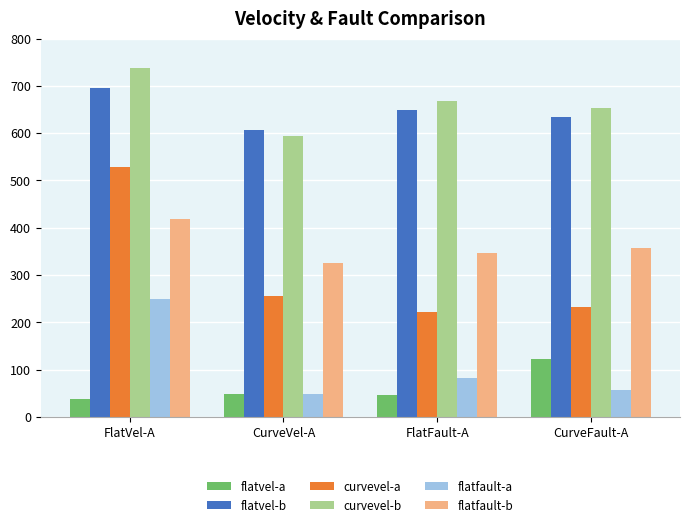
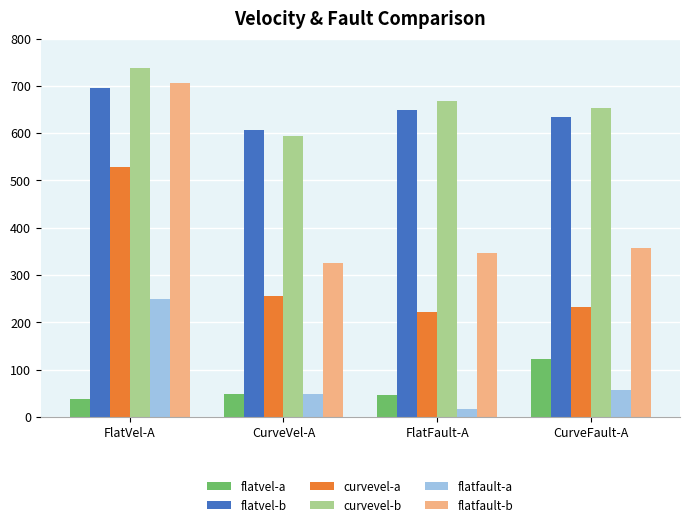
flatfault-b, FlatVel-A: 420 -> 710
flatfault-a, FlatFault-A: 80 -> 20
